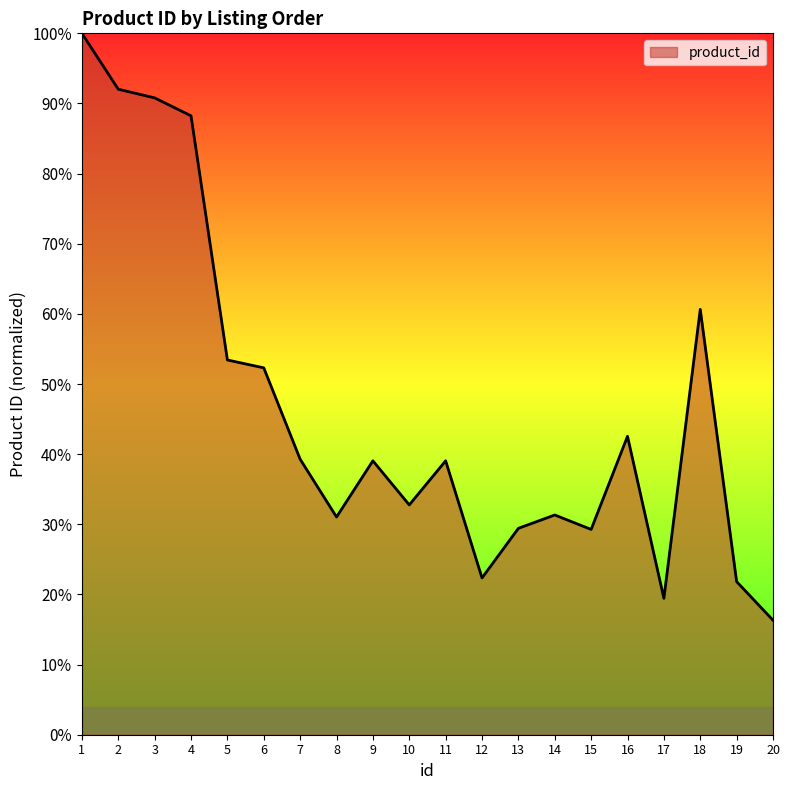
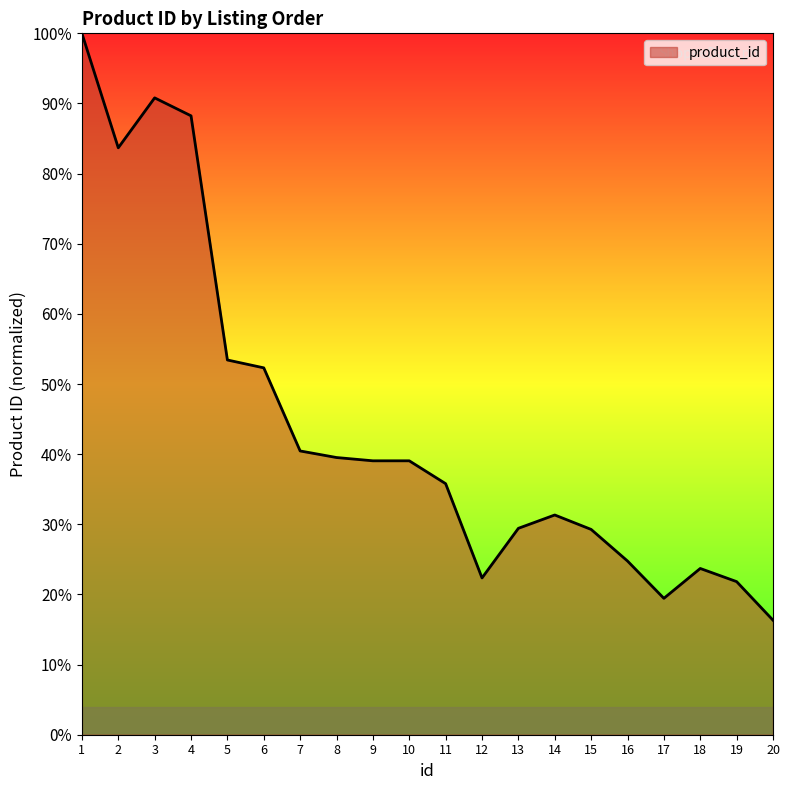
2: 92% -> 84%
7: 39% -> 40%
8: 31% -> 40%
10: 33% -> 39%
11: 39% -> 36%
16: 43% -> 25%
18: 61% -> 24%
